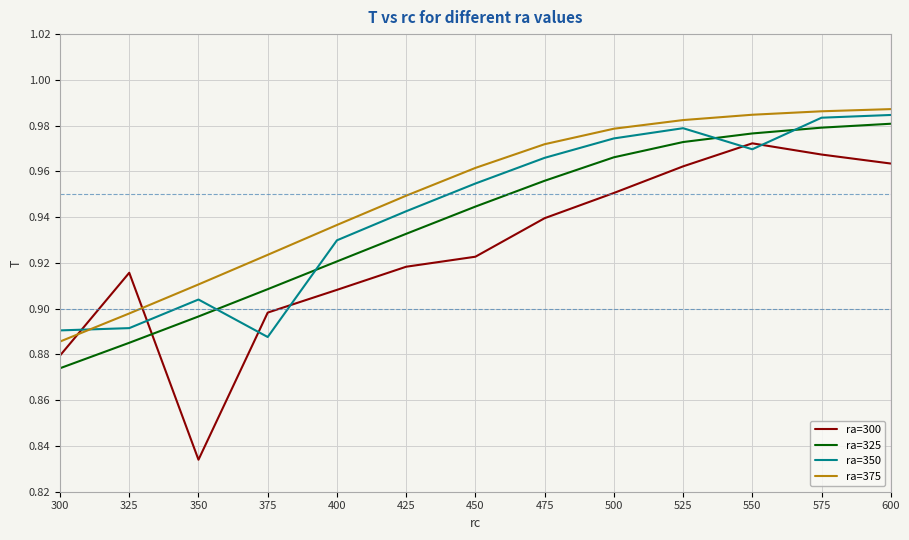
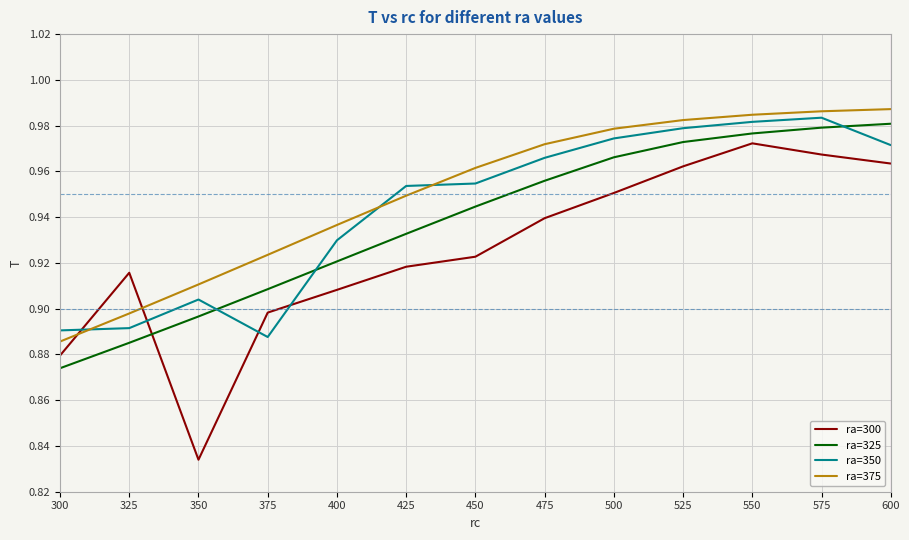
ra=350, 425: 0.943 -> 0.954
ra=350, 550: 0.970 -> 0.982
ra=350, 600: 0.985 -> 0.971
